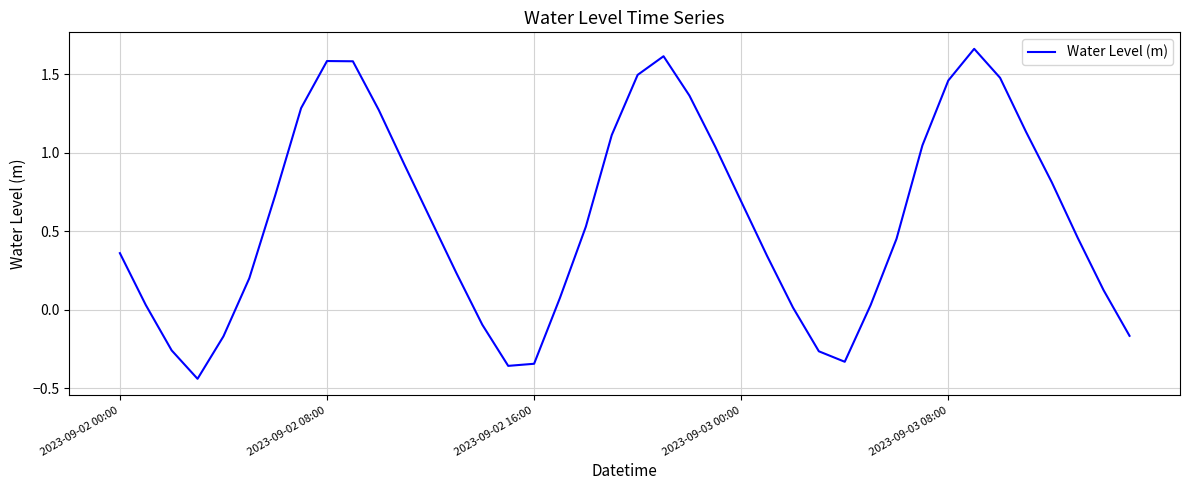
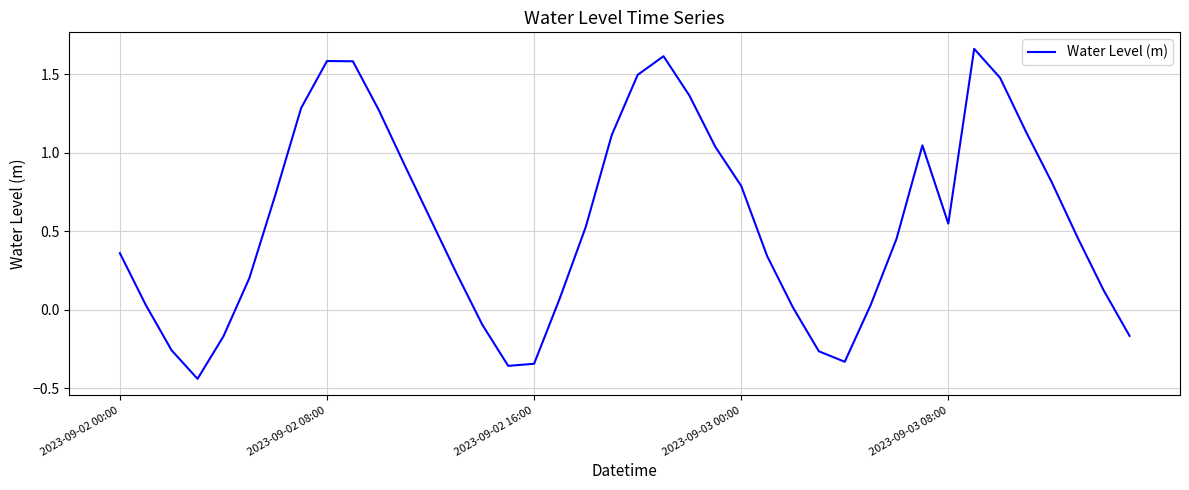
2023-09-03 00:00: 0.69 -> 0.79
2023-09-03 08:00: 1.46 -> 0.55
